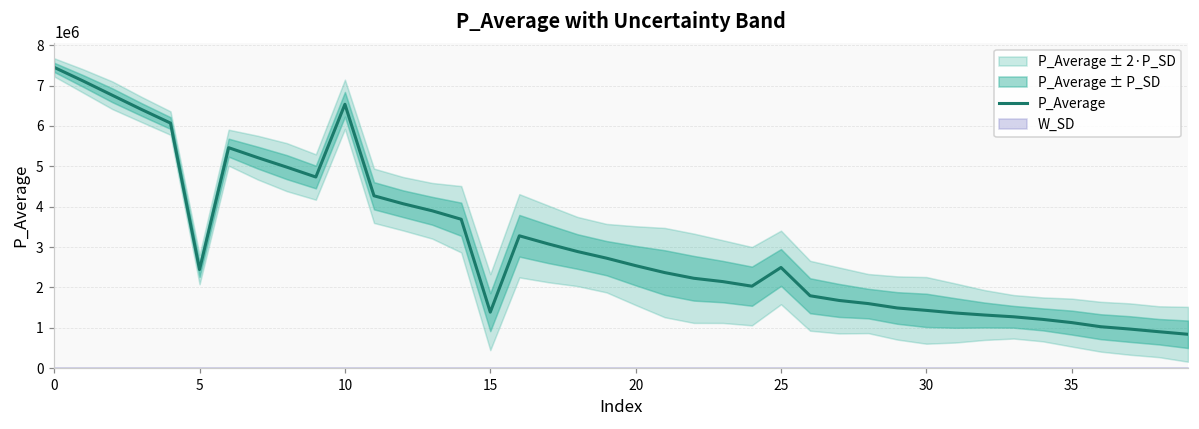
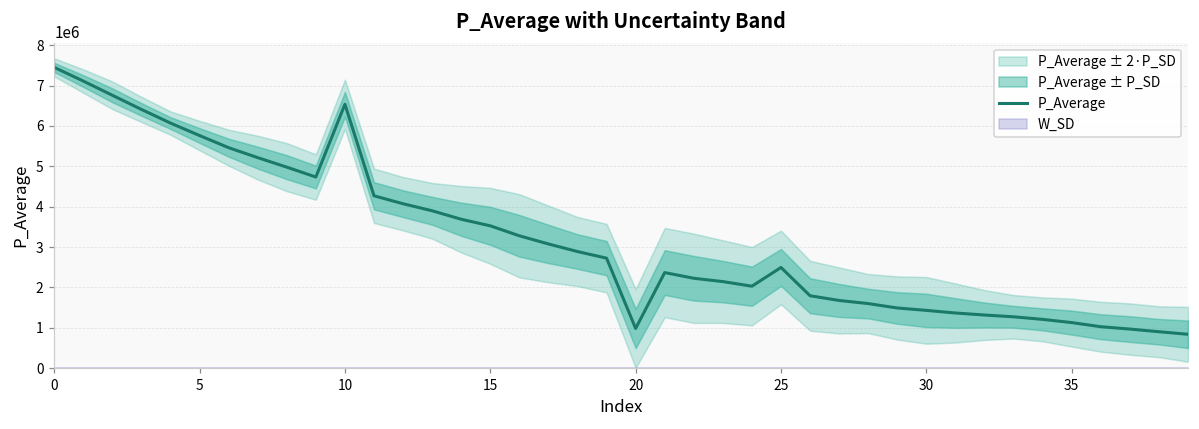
P_Average, 5: 2400000 -> 5800000
P_Average, 15: 1400000 -> 3500000
P_Average, 20: 2500000 -> 1000000
